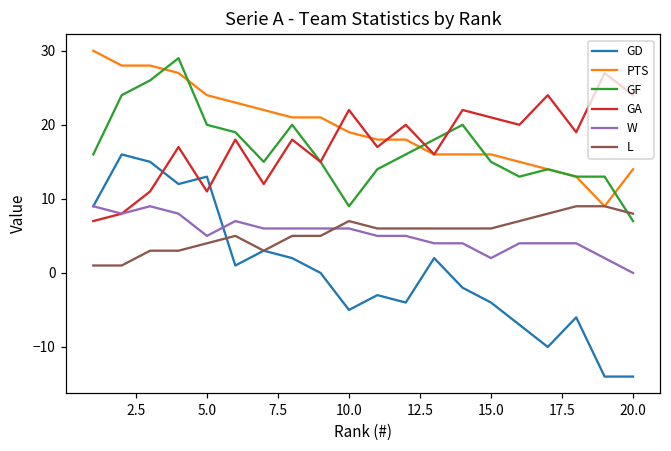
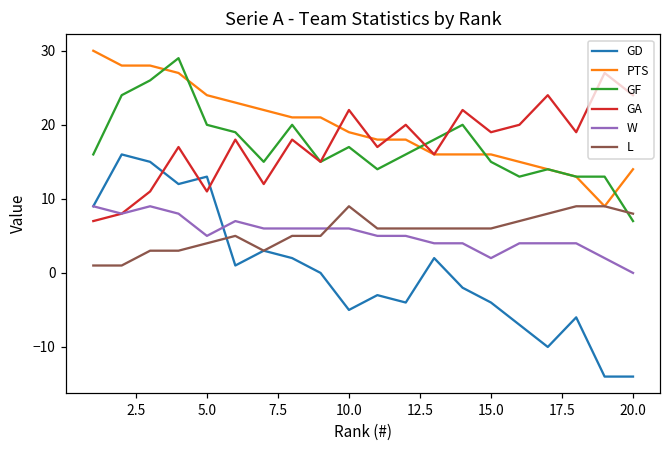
GF, 10.0: 9 -> 17
L, 10.0: 7 -> 9
GA, 15.0: 21 -> 19
